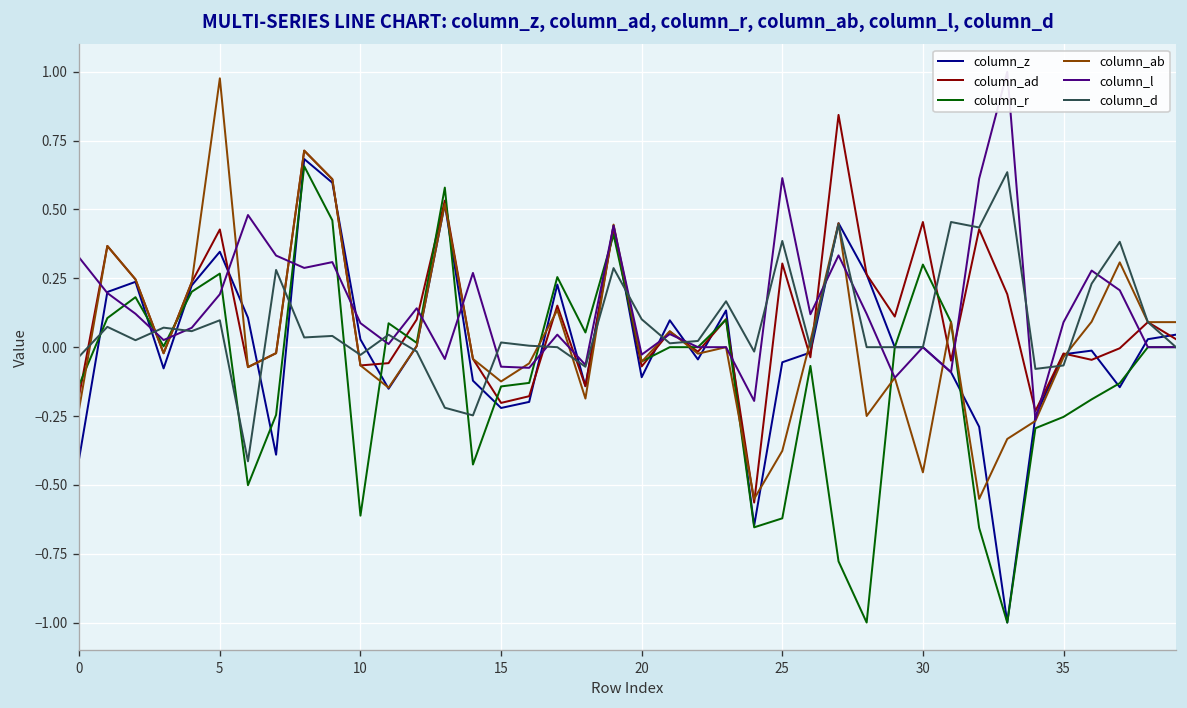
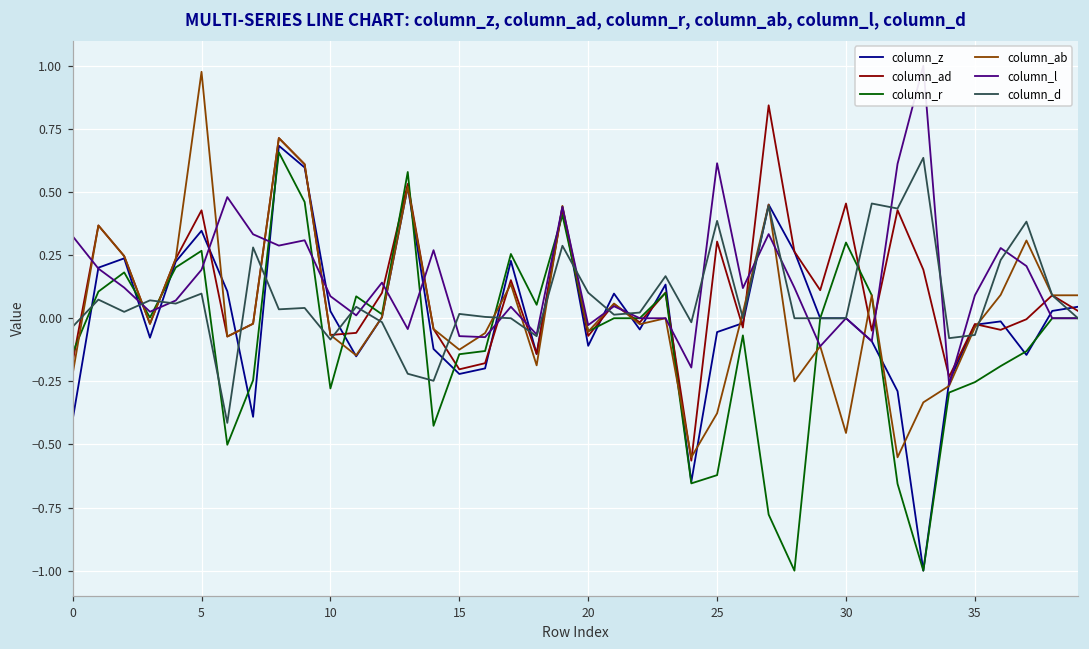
column_r, 10: -0.61 -> -0.28
column_d, 10: -0.03 -> -0.08
